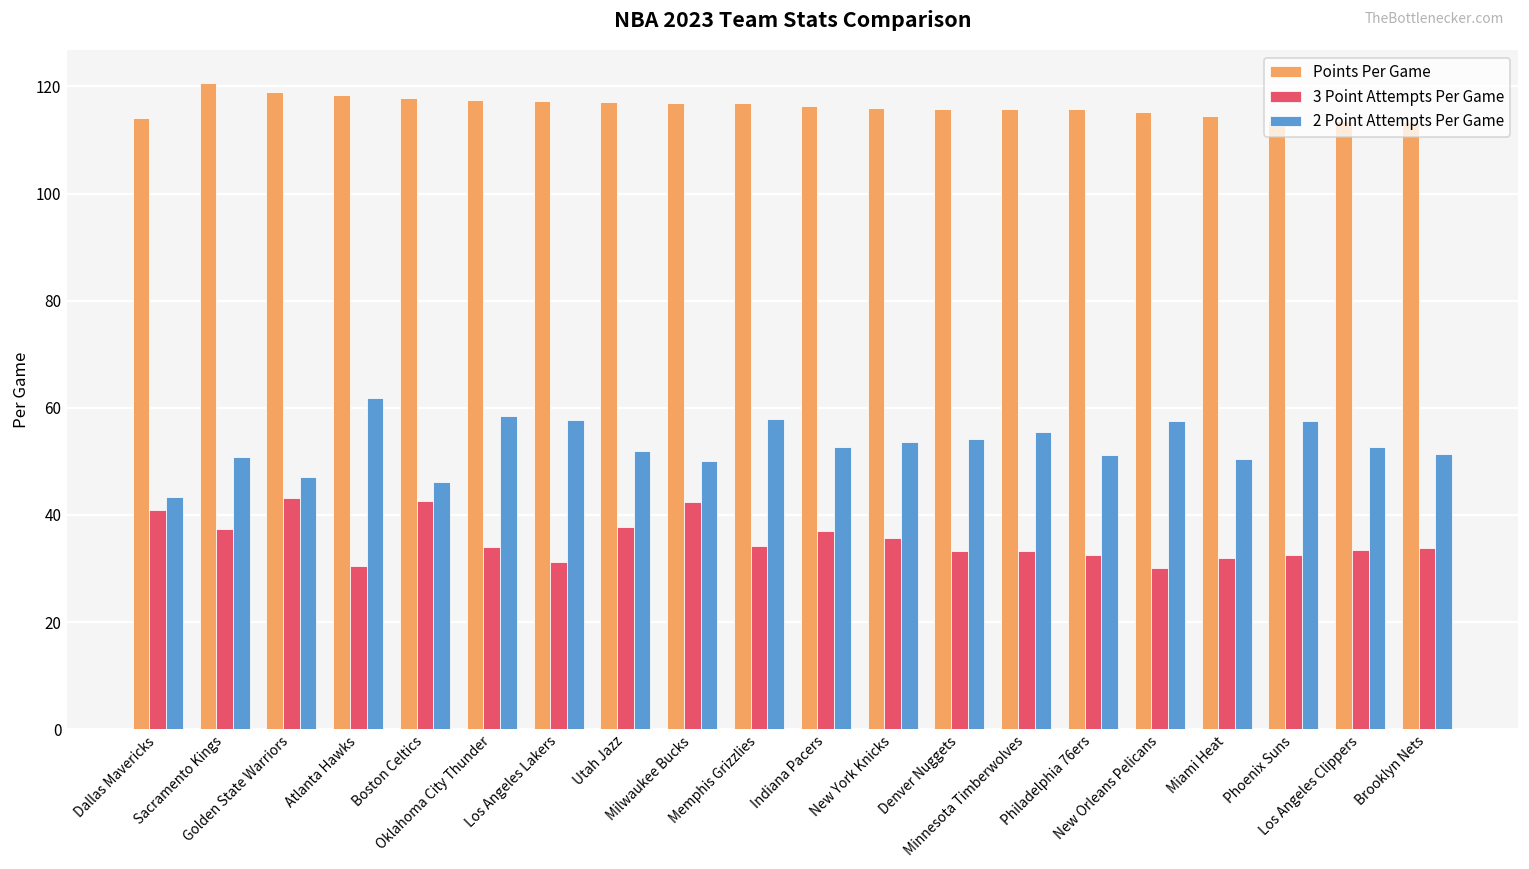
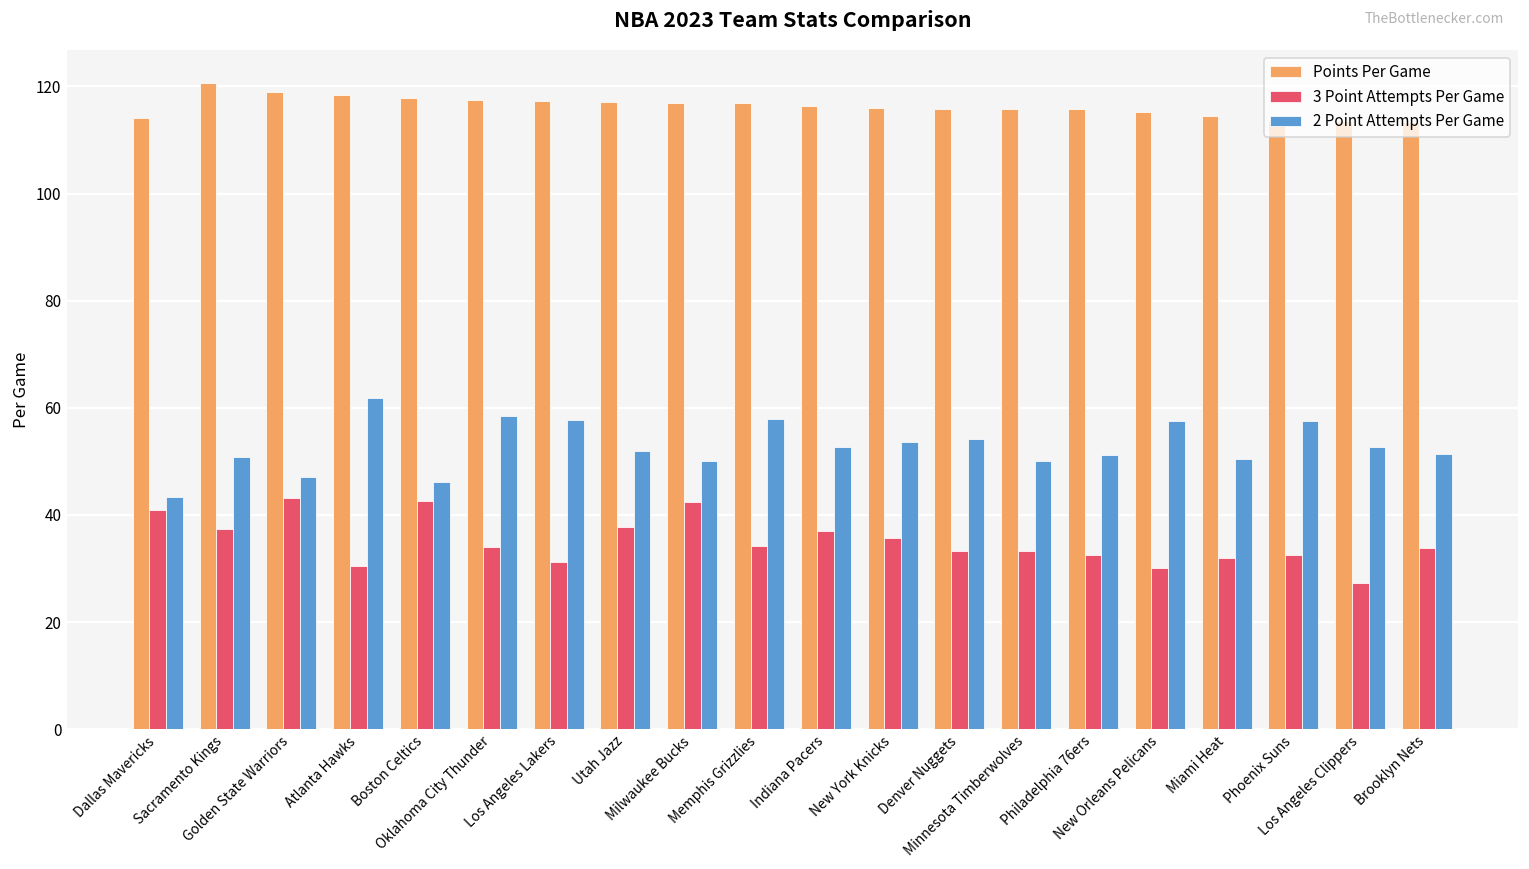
2 Point Attempts Per Game, Minnesota Timberwolves: 56 -> 50
3 Point Attempts Per Game, Los Angeles Clippers: 33 -> 27
